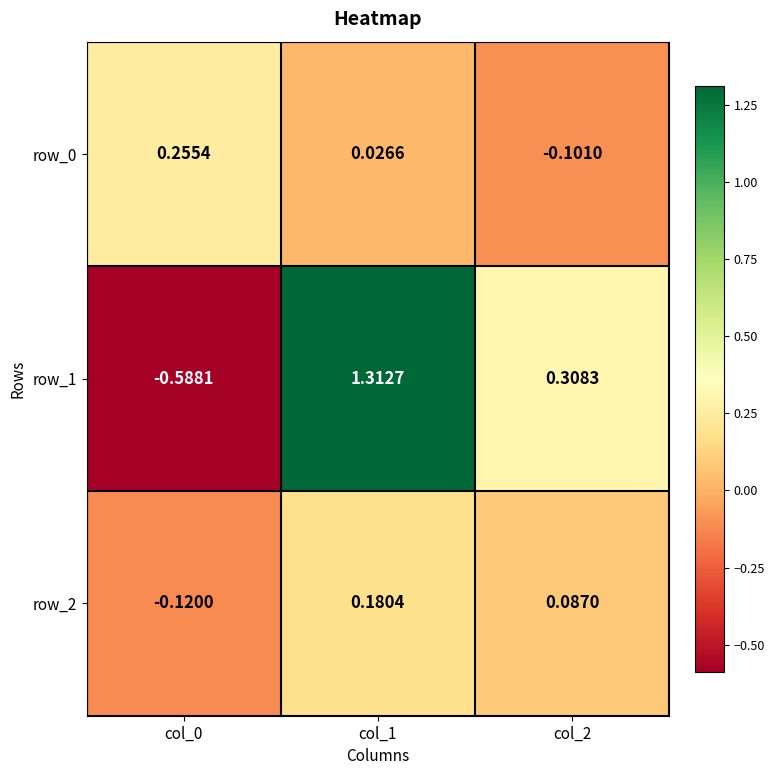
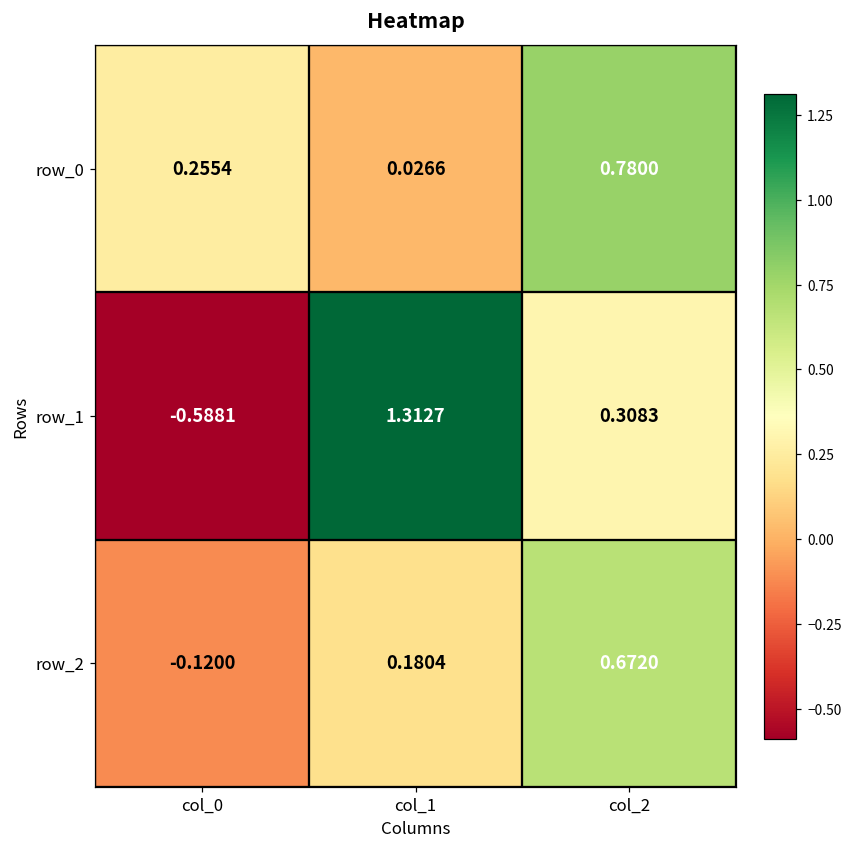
row_0, col_2: -0.1010 -> 0.7800
row_2, col_2: 0.0870 -> 0.6720
